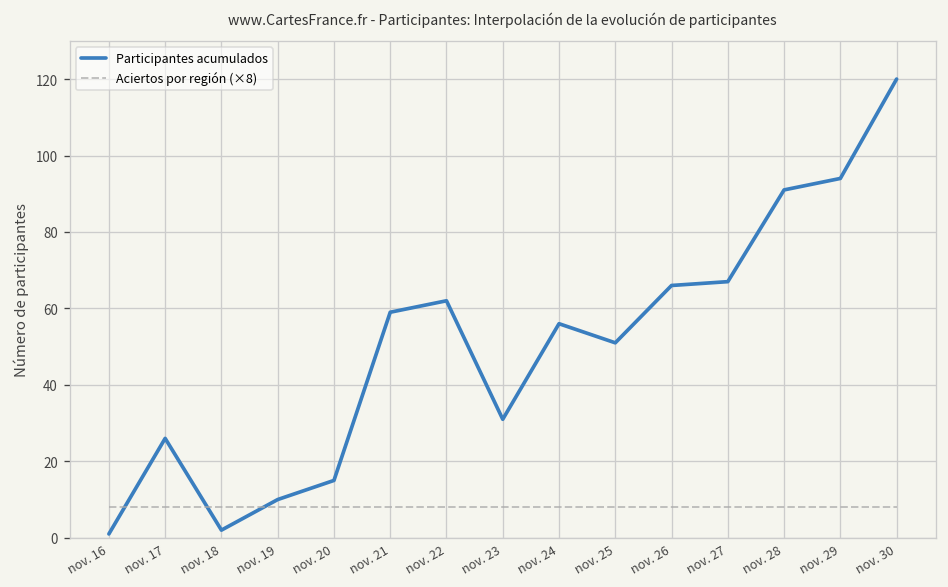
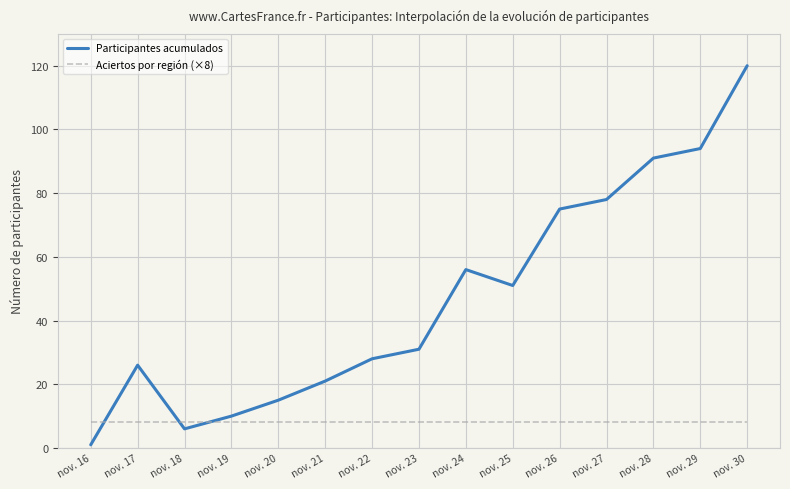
Participantes acumulados, nov. 18: 2 -> 6
Participantes acumulados, nov. 21: 59 -> 21
Participantes acumulados, nov. 22: 62 -> 28
Participantes acumulados, nov. 26: 66 -> 75
Participantes acumulados, nov. 27: 67 -> 78
